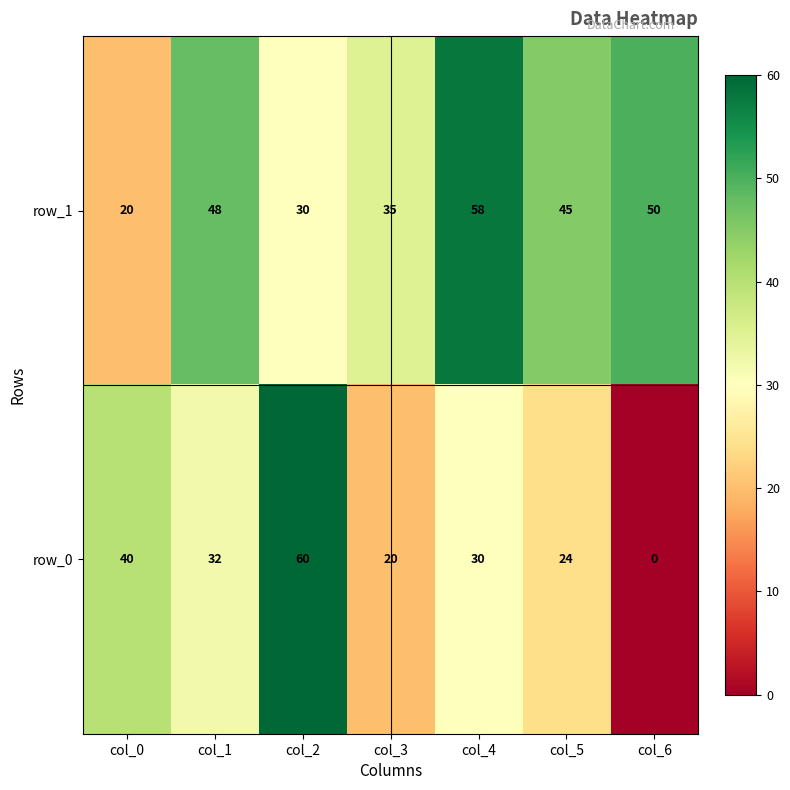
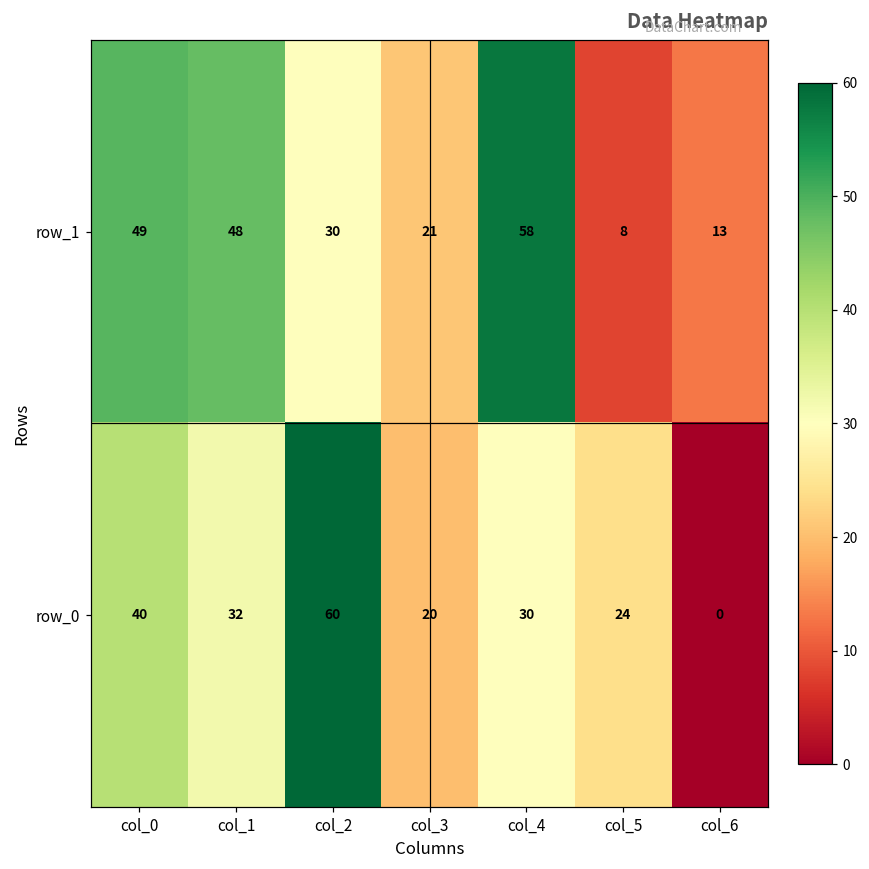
row_1, col_0: 20 -> 49
row_1, col_3: 35 -> 21
row_1, col_5: 45 -> 8
row_1, col_6: 50 -> 13
